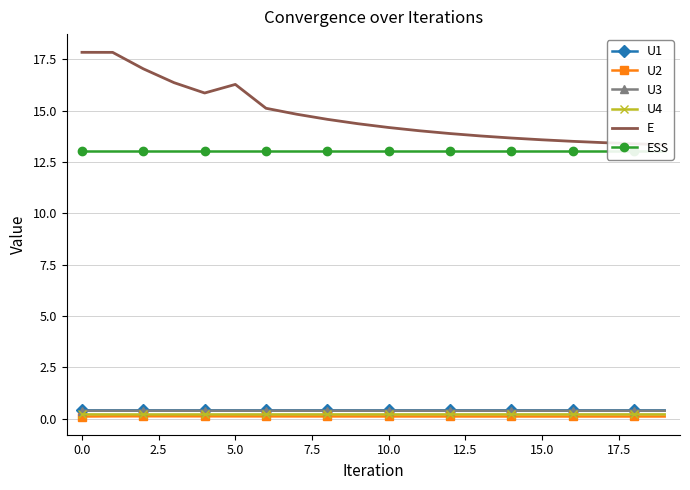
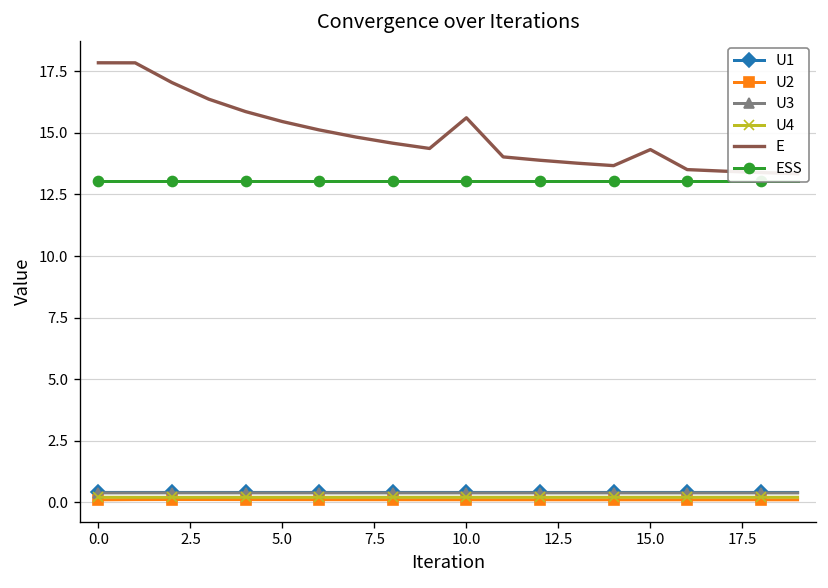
E, 5.0: 16.3 -> 15.5
E, 10.0: 14.2 -> 15.6
E, 15.0: 13.6 -> 14.3
